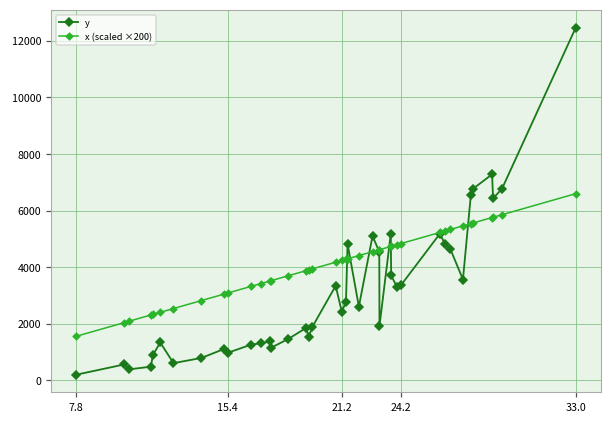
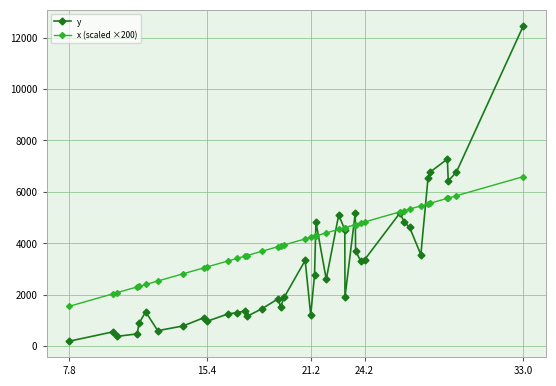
y, 21.2: 2400 -> 1200
